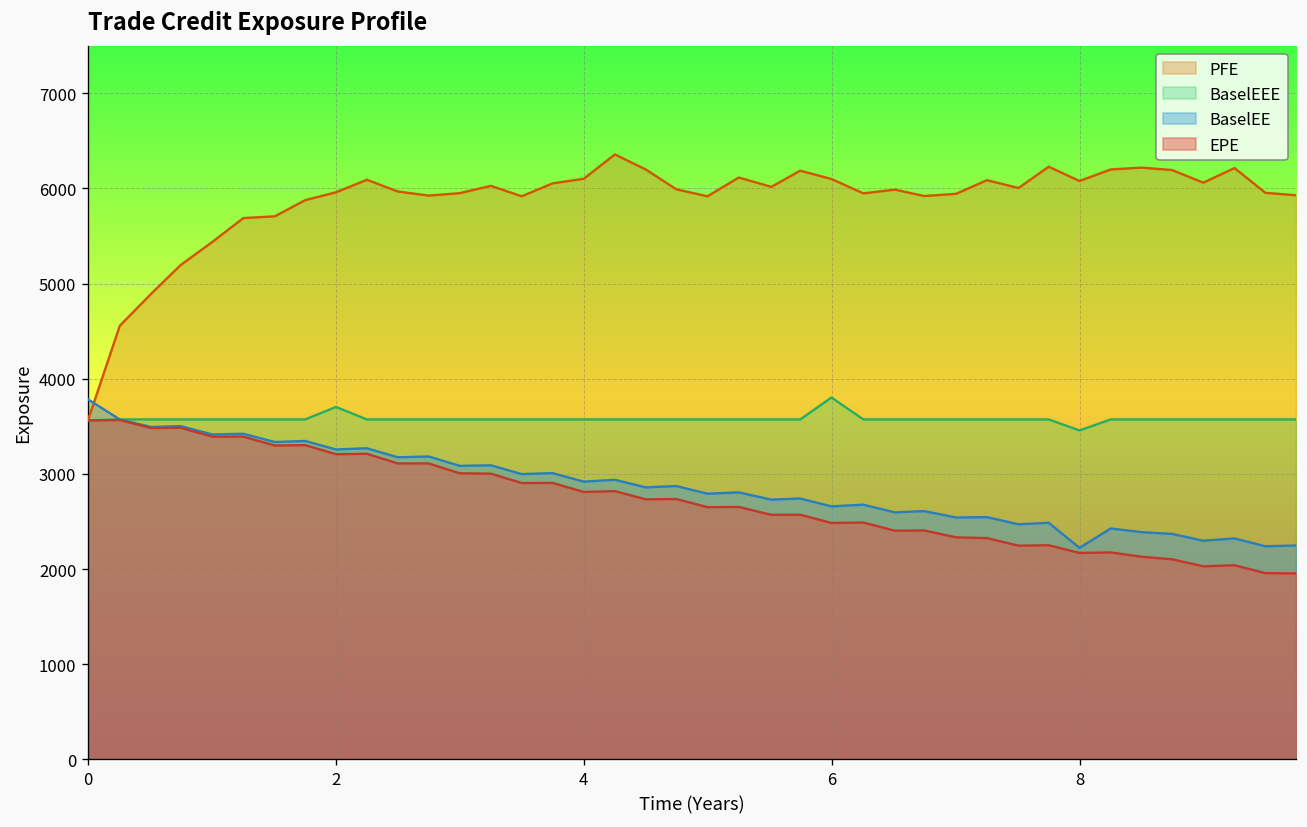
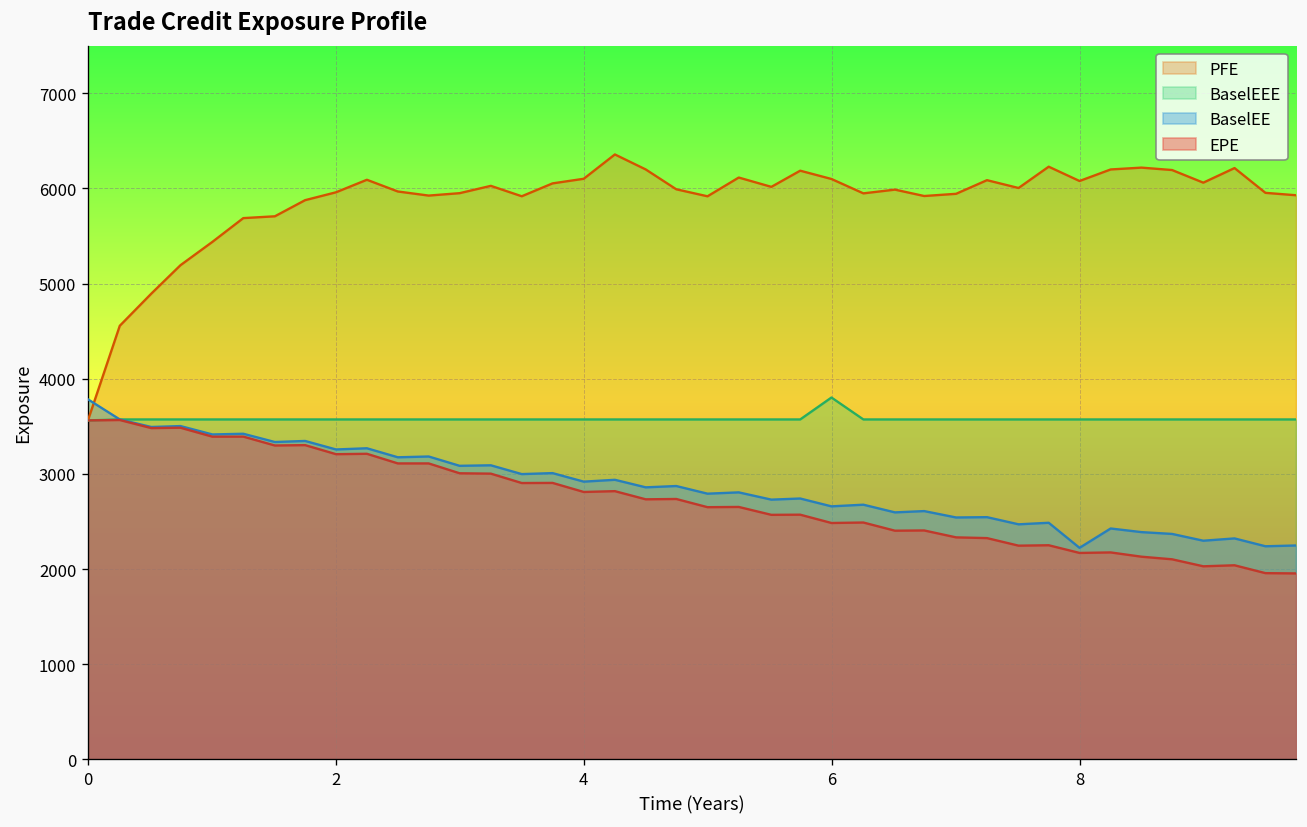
BaselEEE, 2: 3700 -> 3600
BaselEEE, 8: 3500 -> 3600
